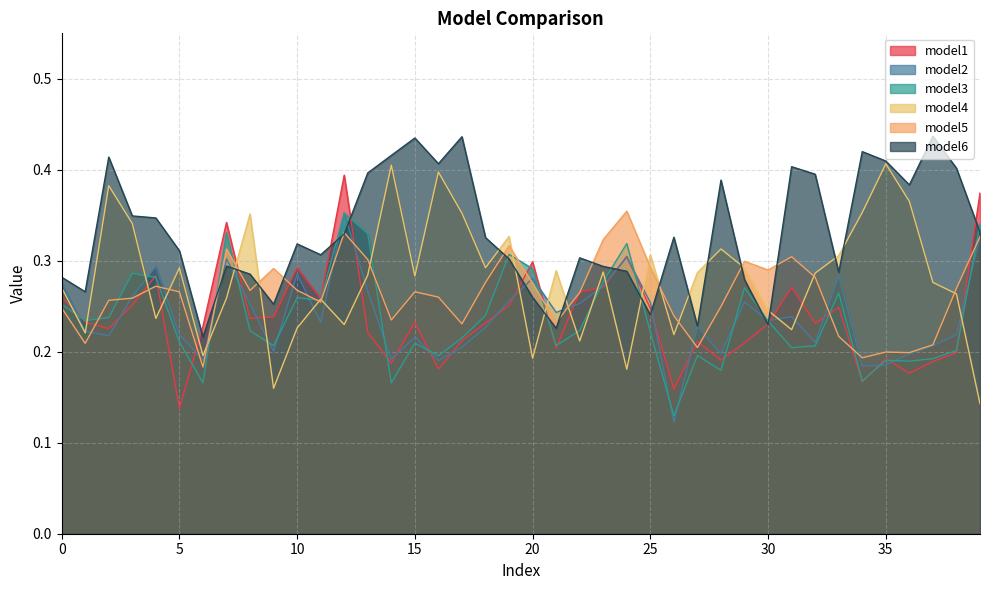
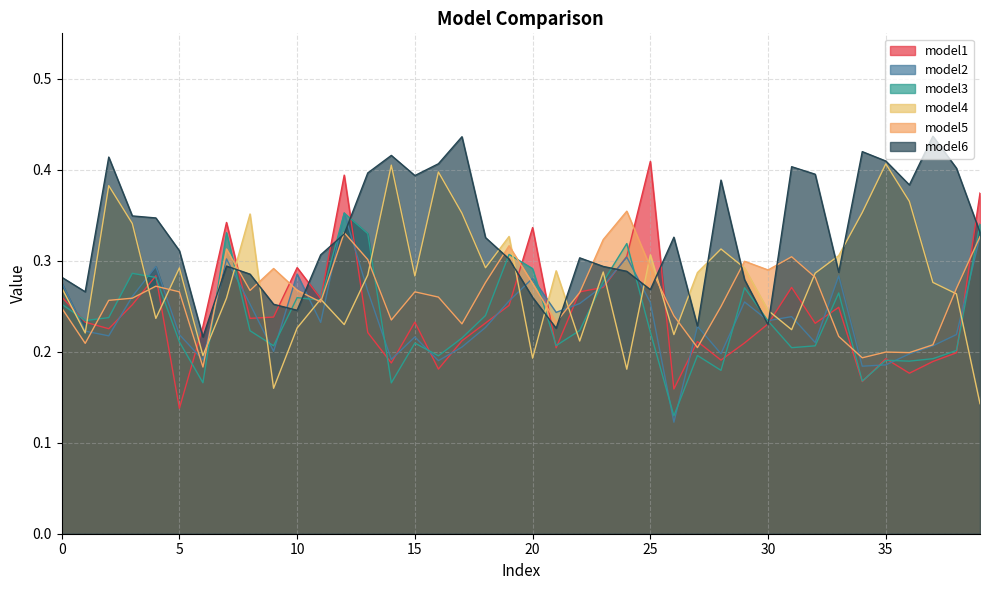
model6, 10: 0.32 -> 0.25
model6, 15: 0.43 -> 0.39
model1, 20: 0.30 -> 0.34
model1, 25: 0.25 -> 0.41
model6, 25: 0.24 -> 0.27
